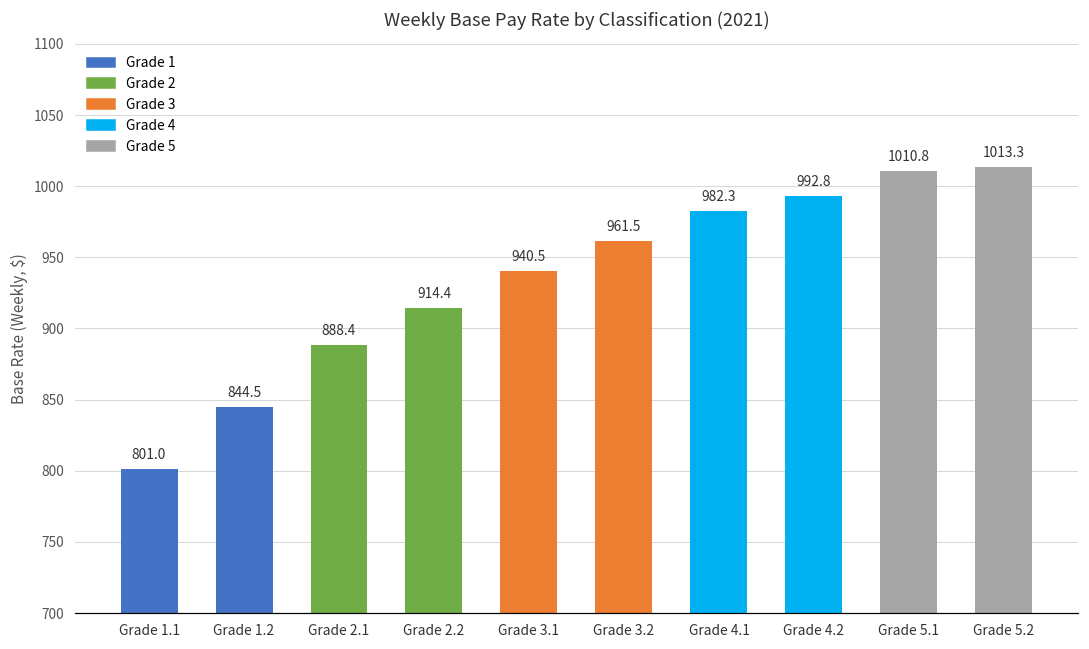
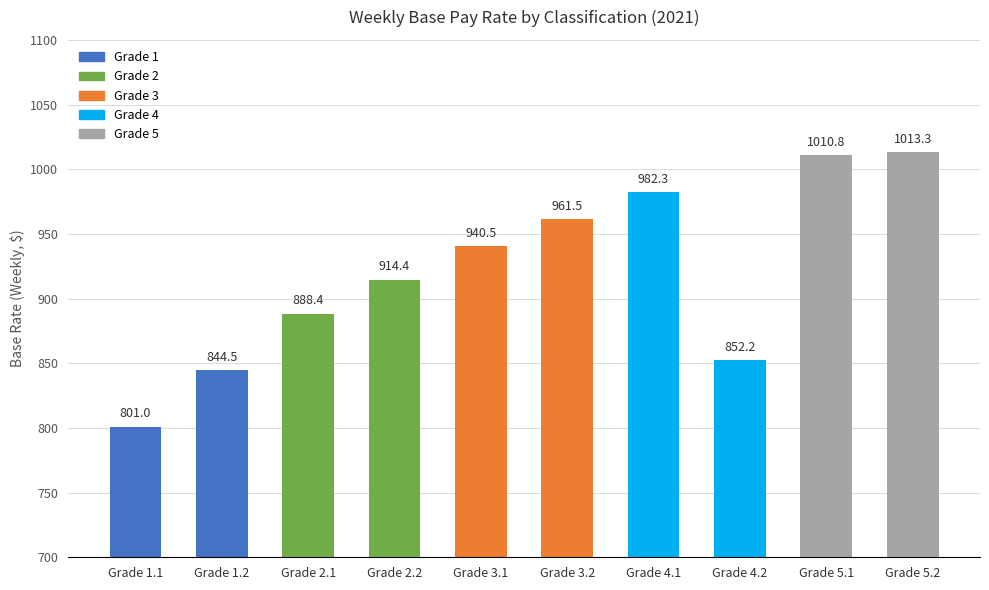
Grade 4.2: 992.8 -> 852.2
